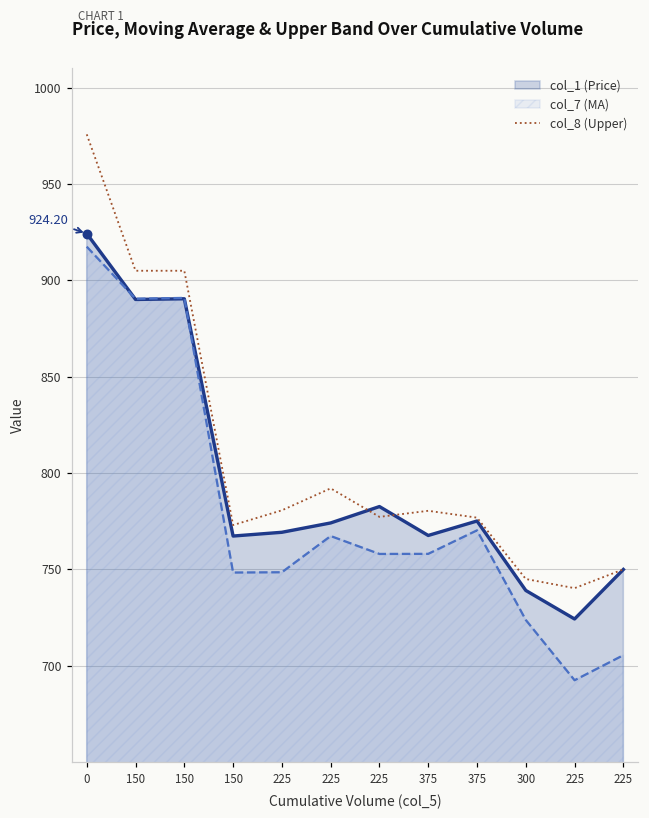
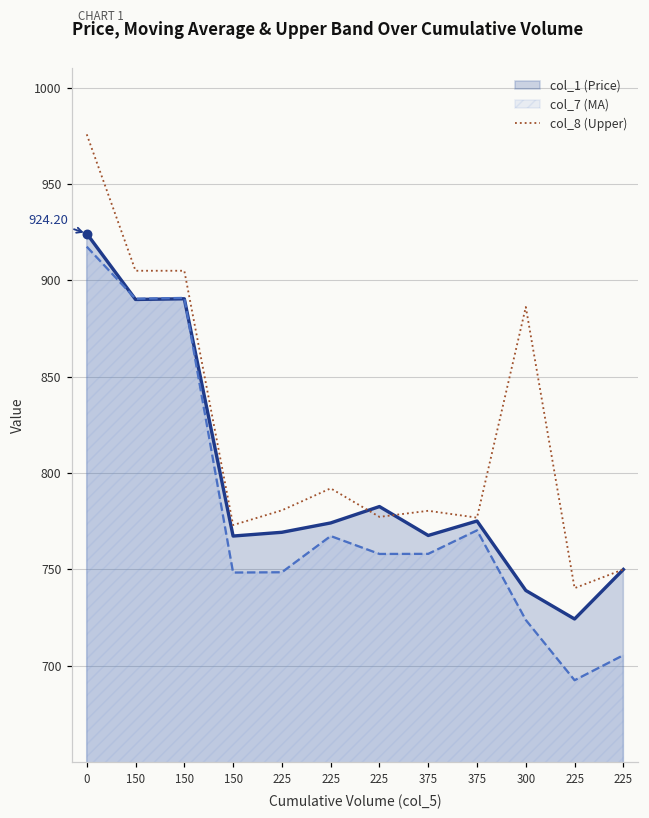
col_8 (Upper), 300: 745 -> 886
